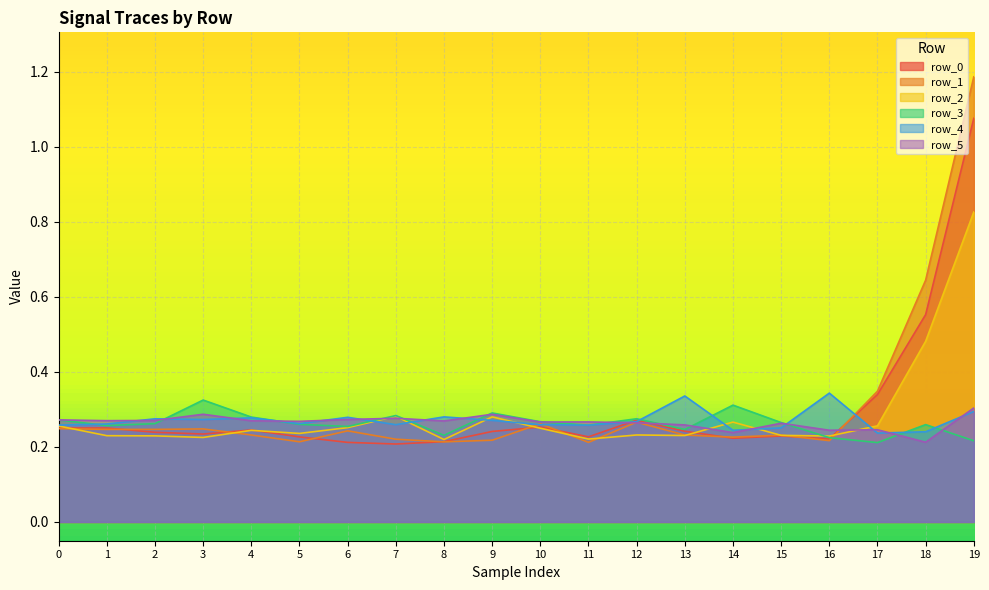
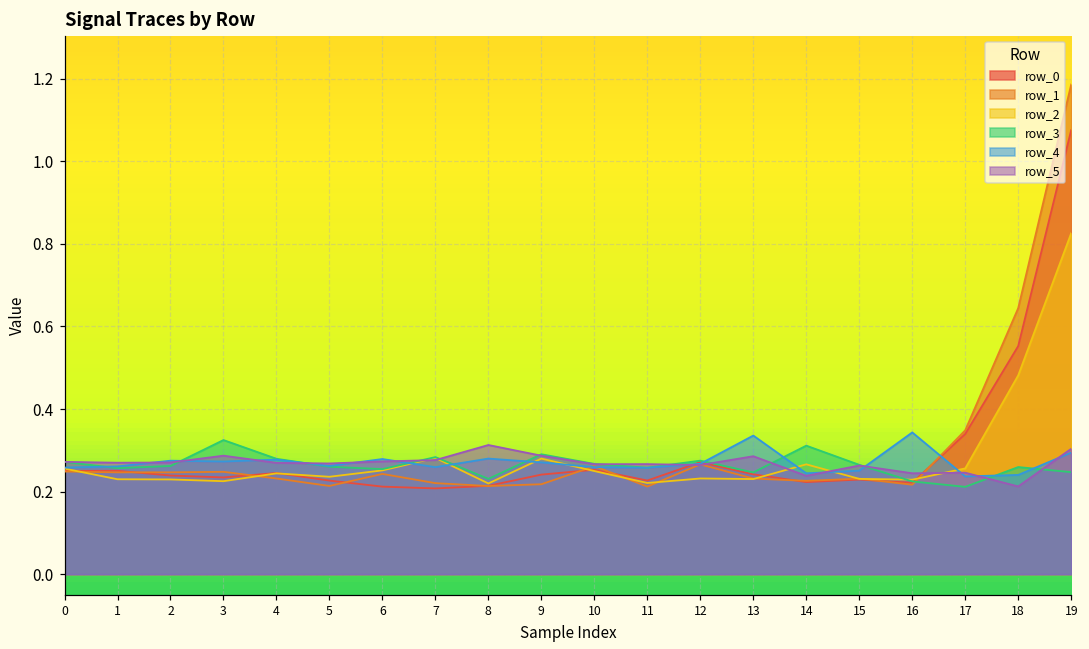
row_5, 8: 0.27 -> 0.31
row_5, 13: 0.26 -> 0.29
row_3, 19: 0.22 -> 0.25
